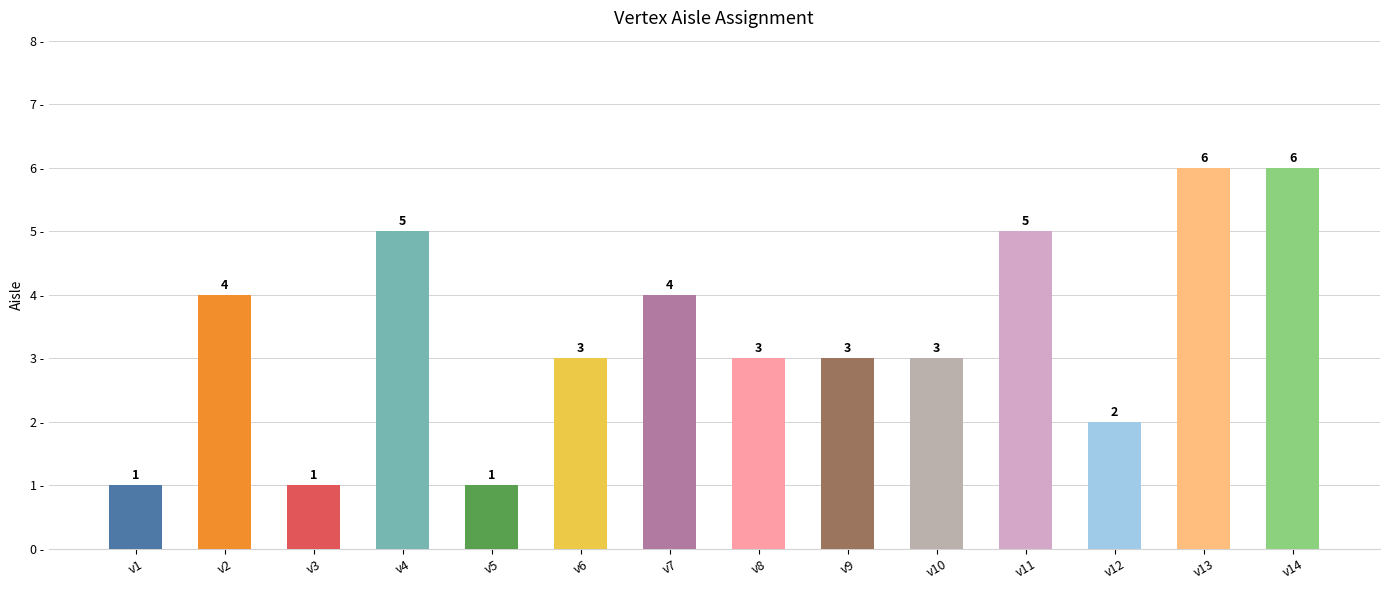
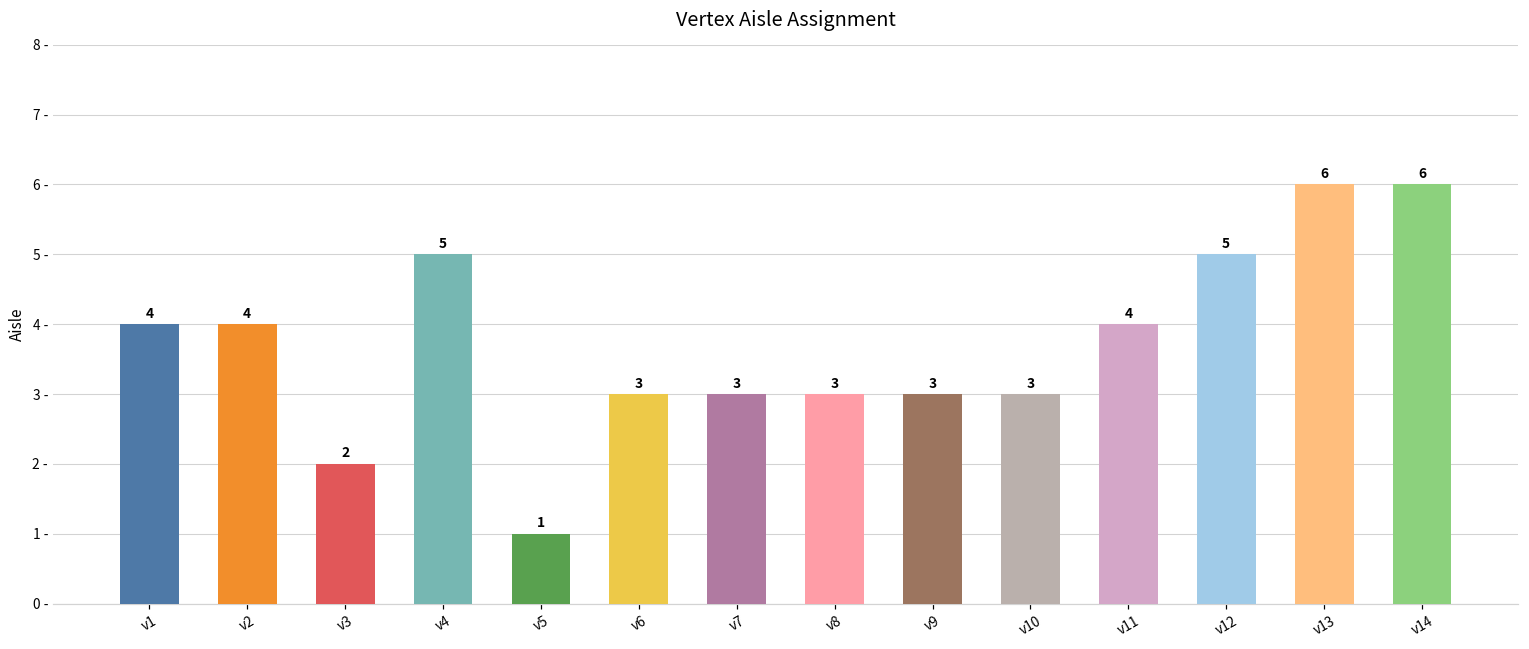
v1: 1 -> 4
v3: 1 -> 2
v7: 4 -> 3
v11: 5 -> 4
v12: 2 -> 5
